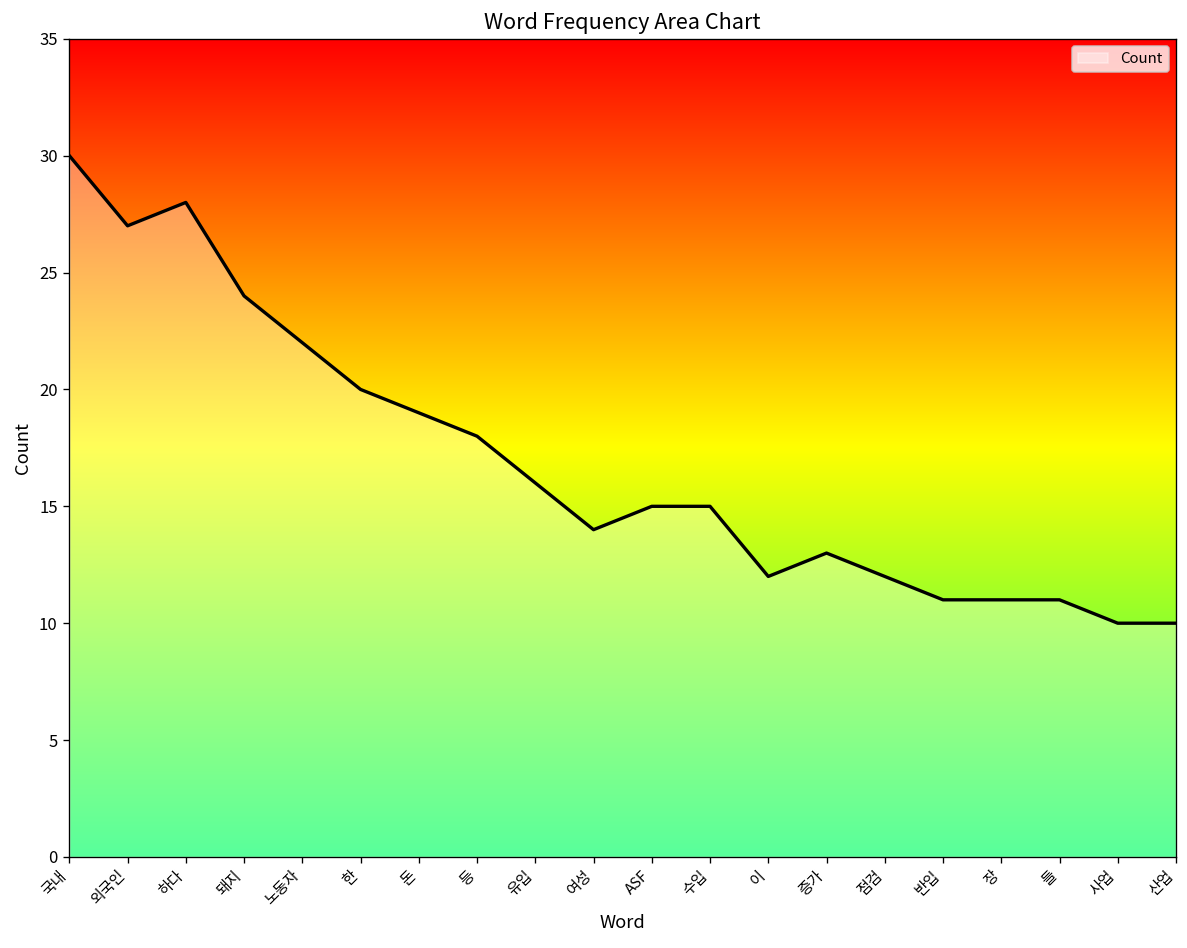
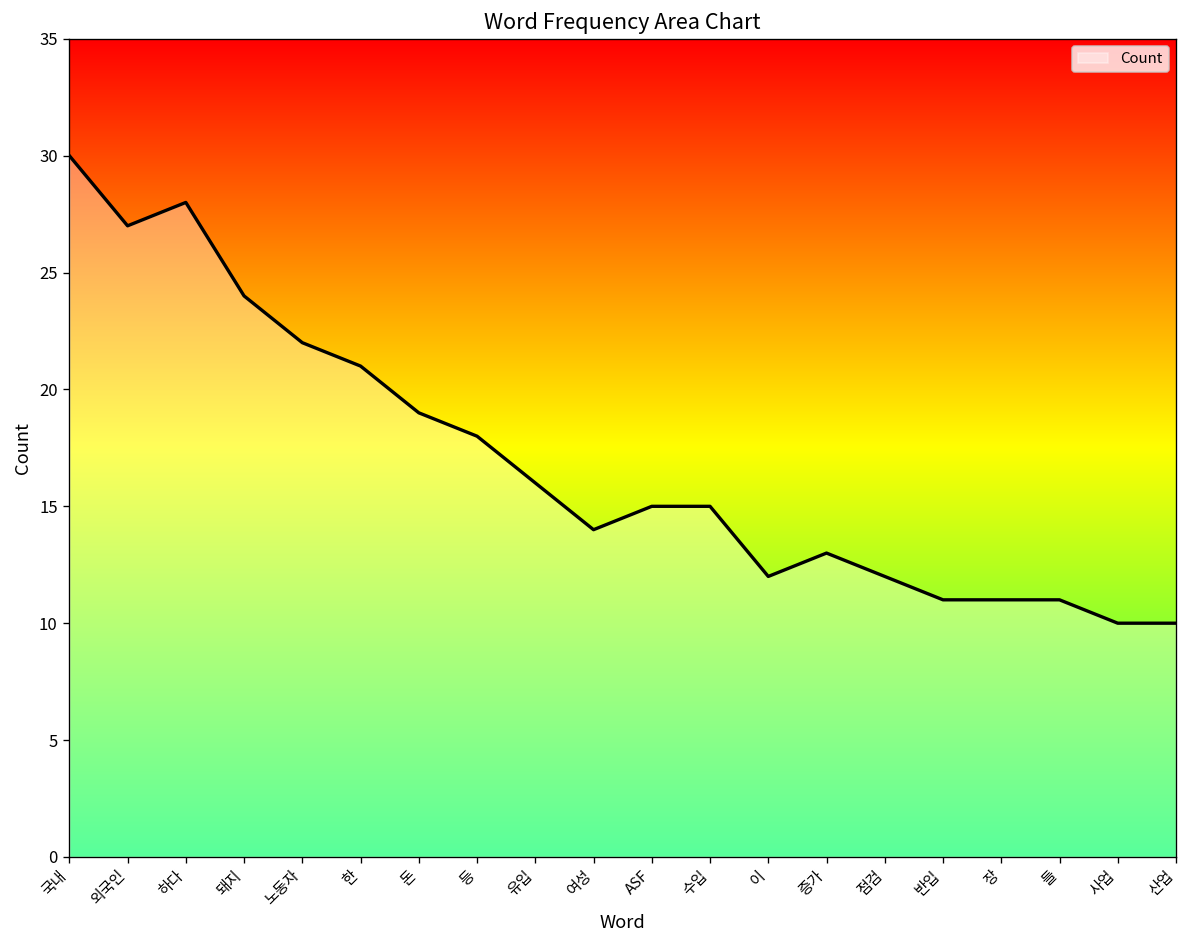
한: 20 -> 21
